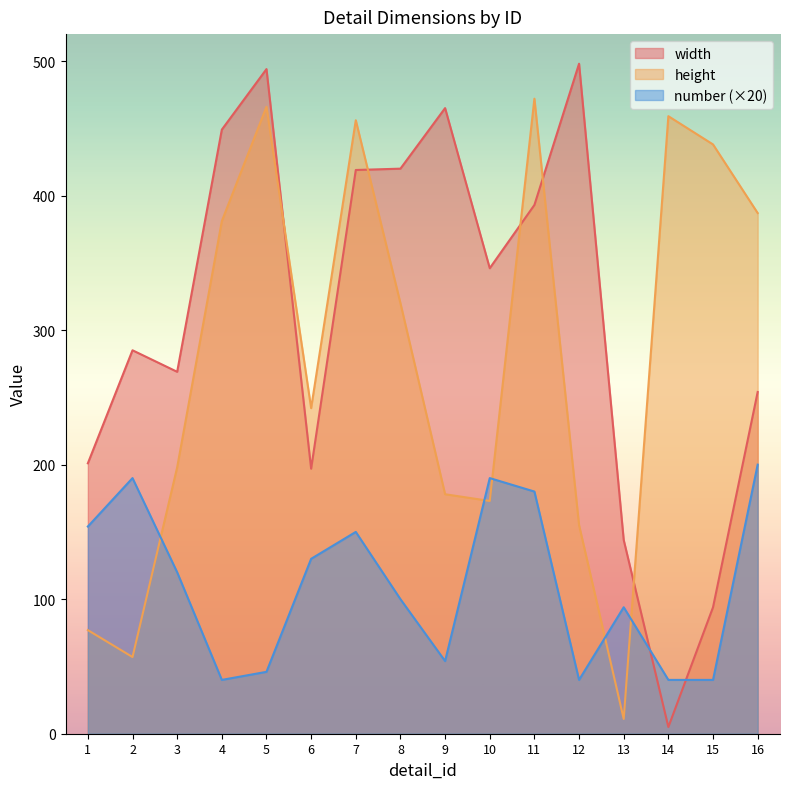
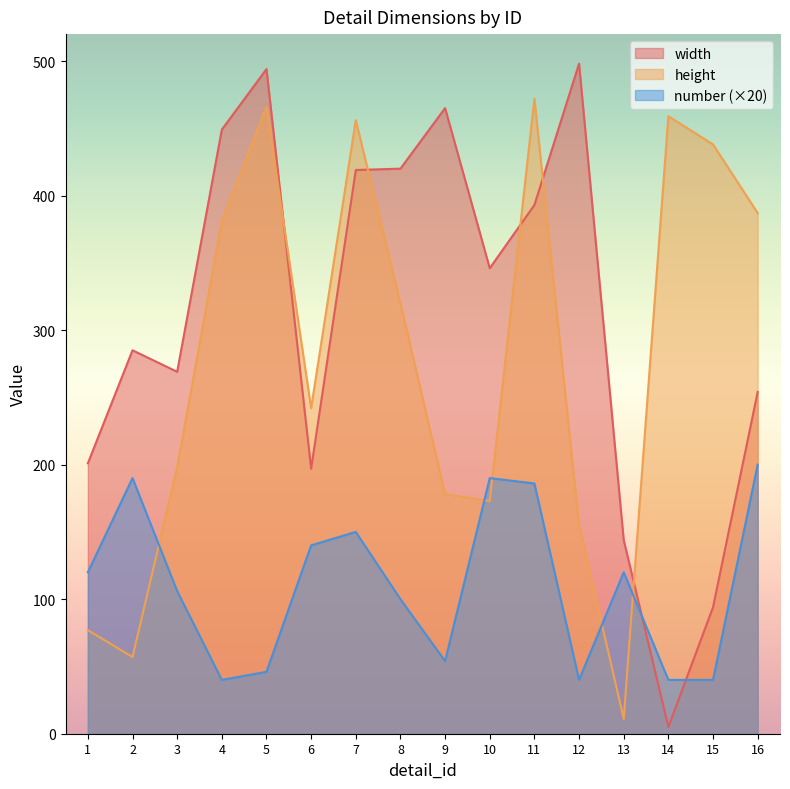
number (×20), 1: 154 -> 120
number (×20), 3: 120 -> 106
number (×20), 6: 130 -> 140
number (×20), 11: 180 -> 186
number (×20), 13: 94 -> 120
